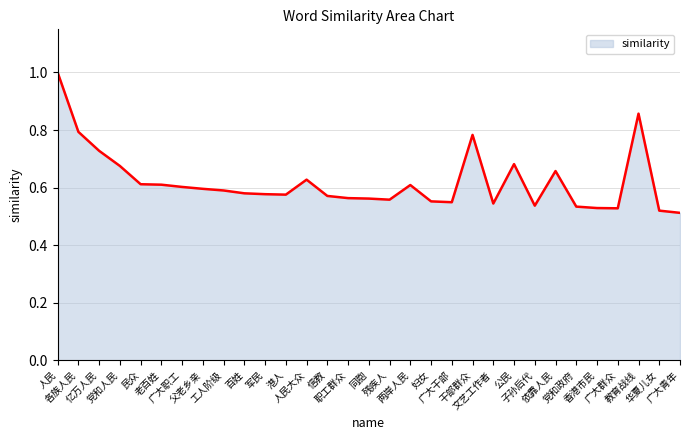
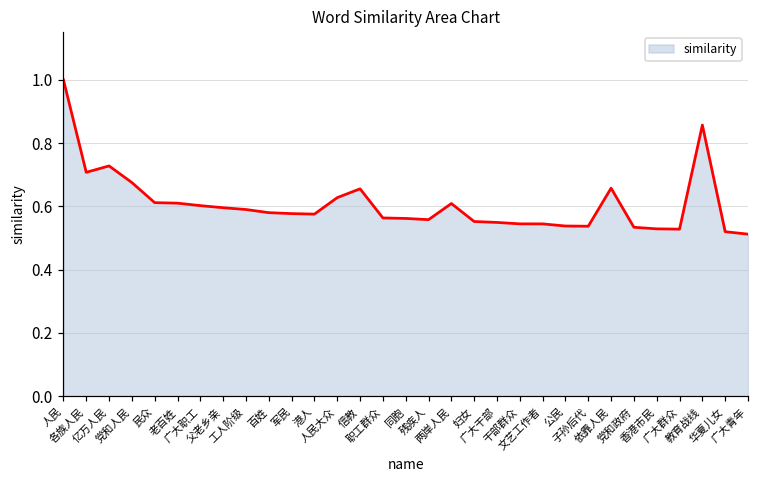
各族人民: 0.79 -> 0.71
信教: 0.57 -> 0.66
干部群众: 0.78 -> 0.54
公民: 0.68 -> 0.54
